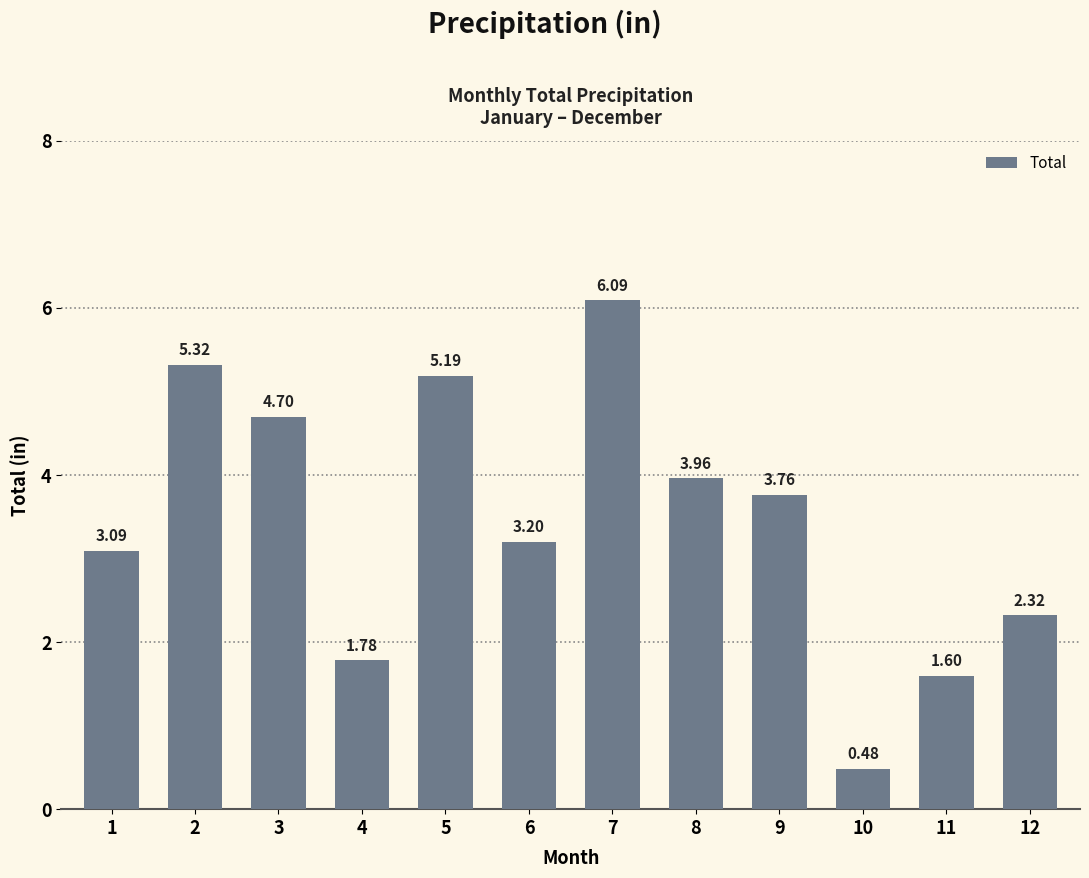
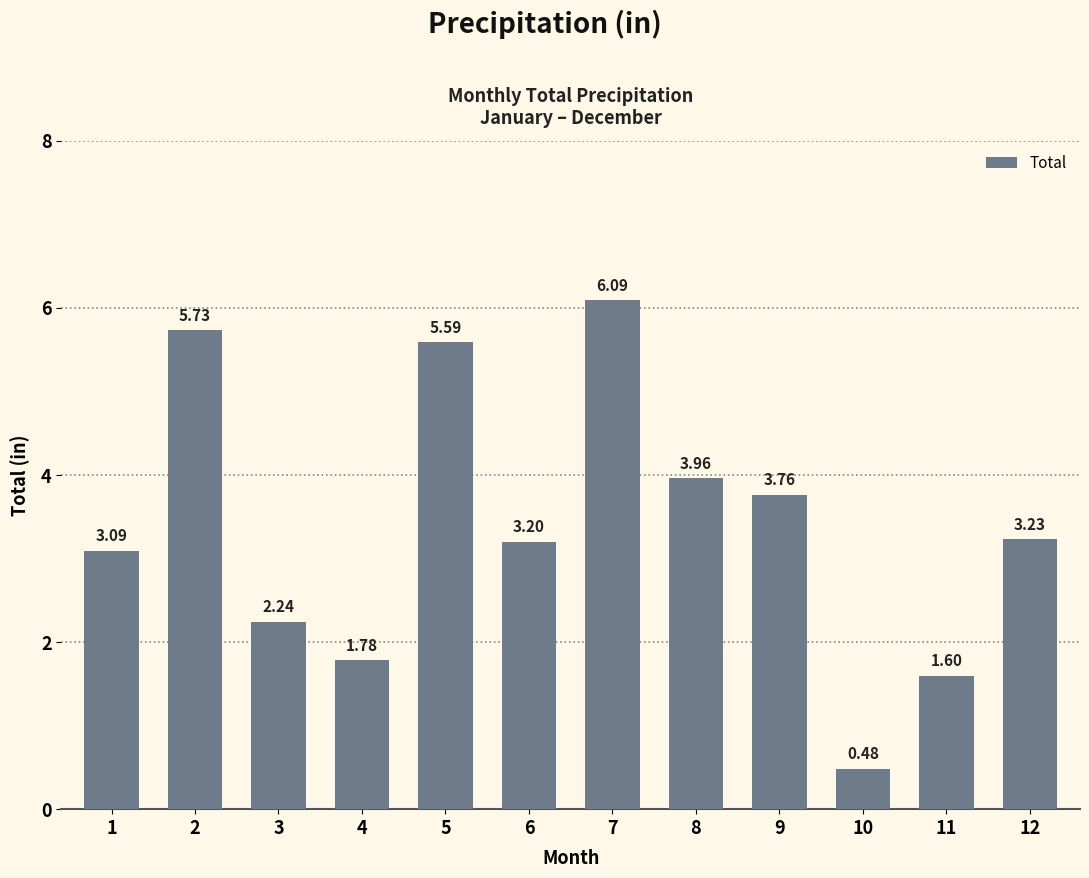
2: 5.32 -> 5.73
3: 4.70 -> 2.24
5: 5.19 -> 5.59
12: 2.32 -> 3.23
